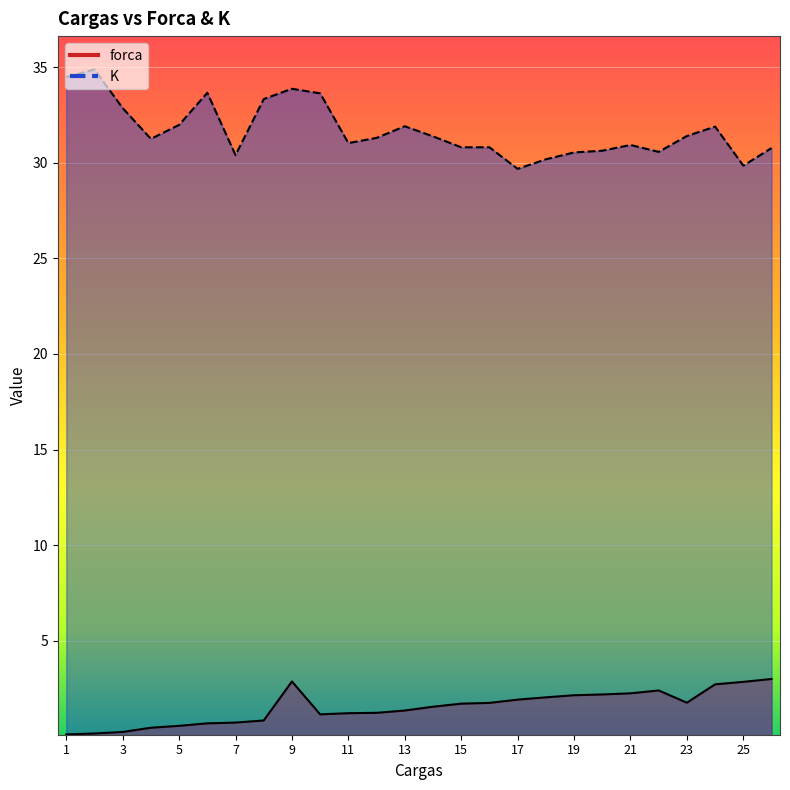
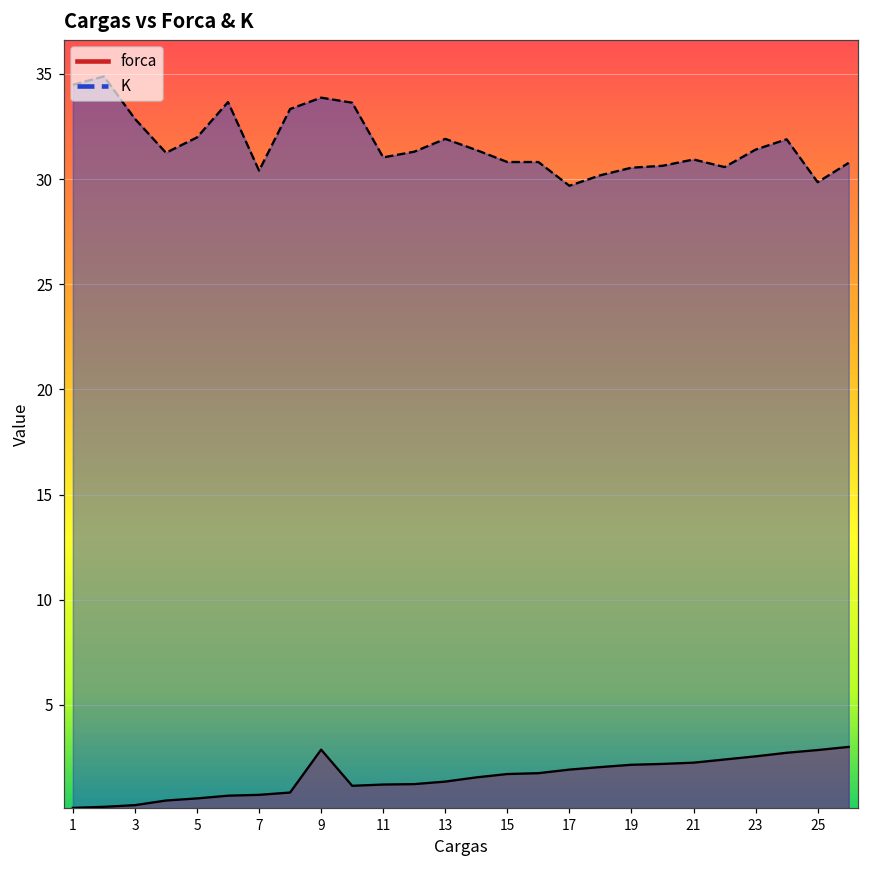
forca, 23: 1.8 -> 2.6
